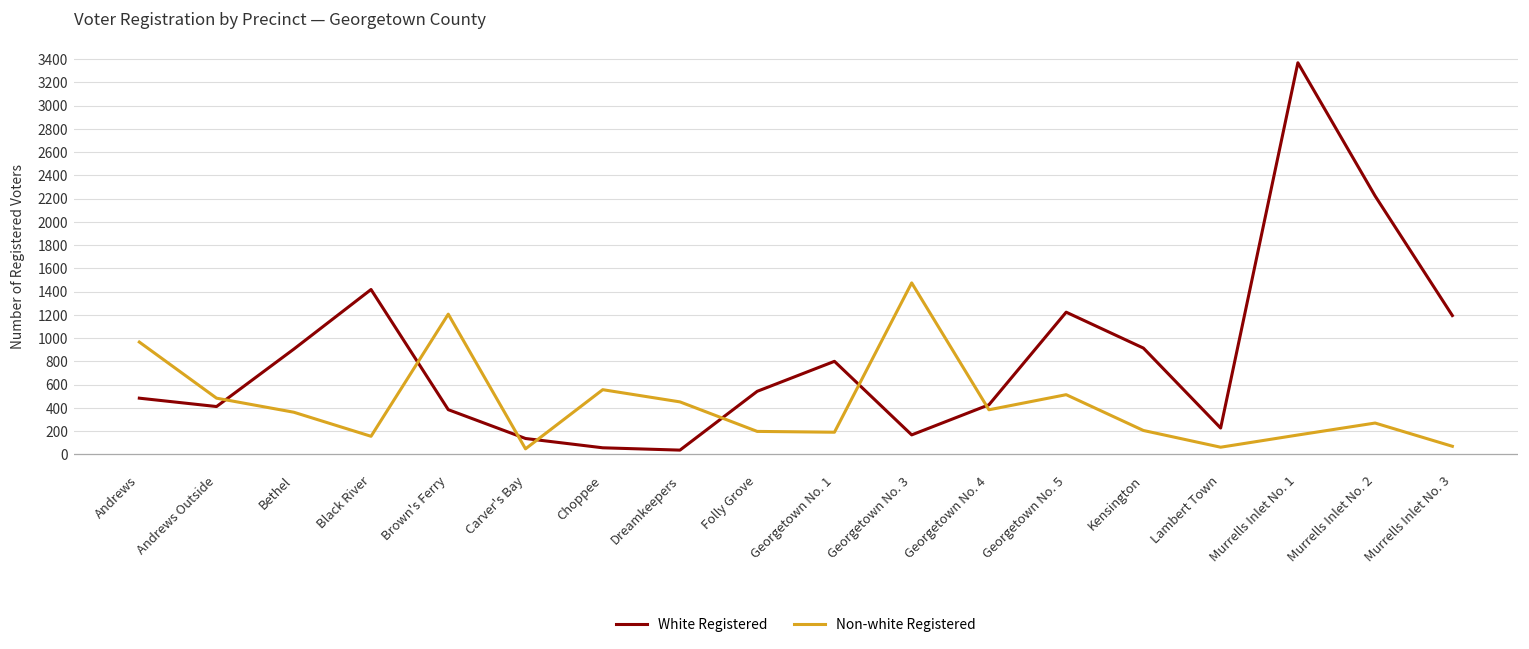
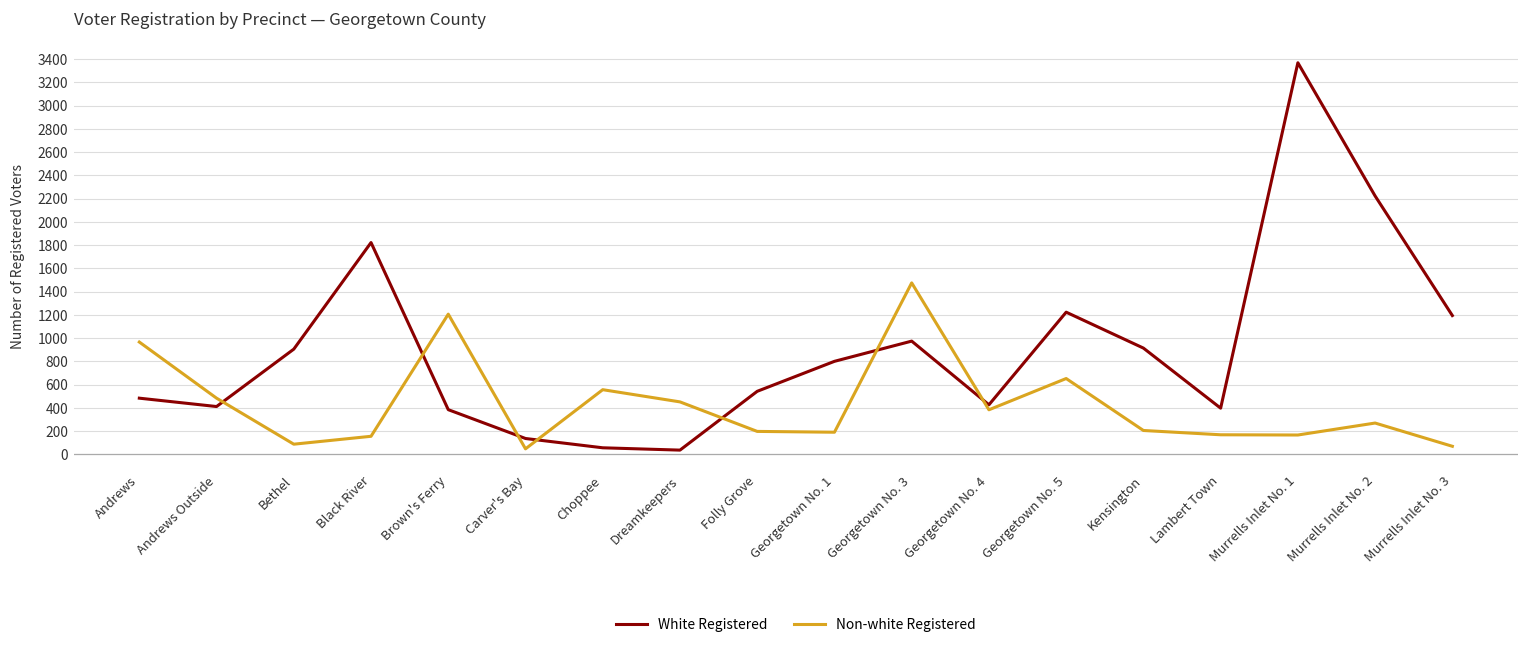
Non-white Registered, Bethel: 360 -> 90
White Registered, Black River: 1420 -> 1820
White Registered, Georgetown No. 3: 170 -> 970
Non-white Registered, Georgetown No. 5: 510 -> 650
White Registered, Lambert Town: 230 -> 400
Non-white Registered, Lambert Town: 60 -> 170
